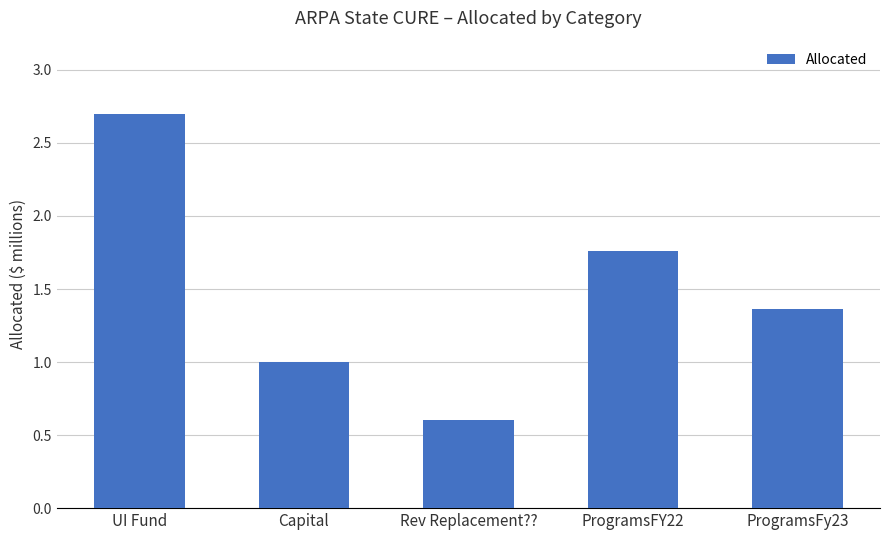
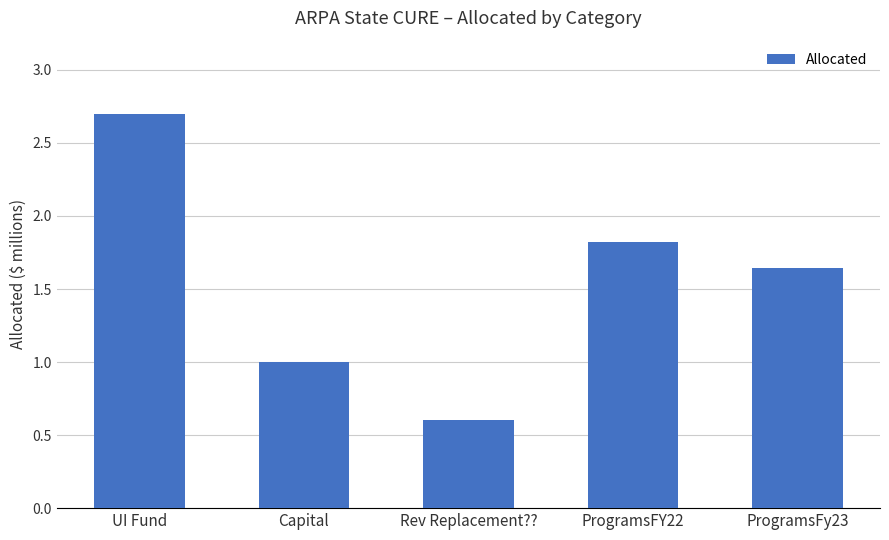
ProgramsFY22: 1.76 -> 1.82
ProgramsFy23: 1.37 -> 1.65
